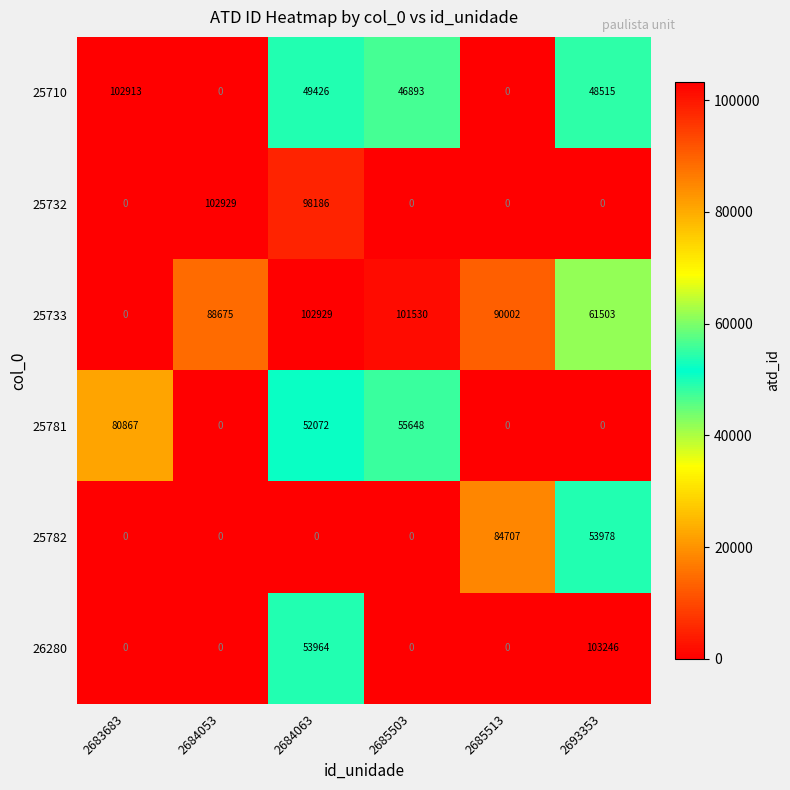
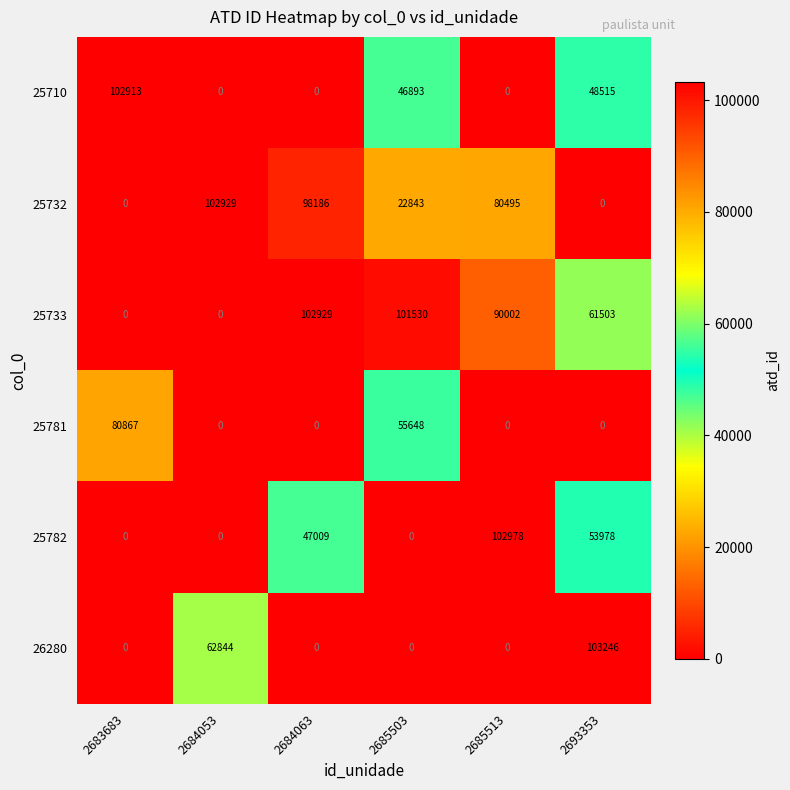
25710, 2684063: 49426 -> 0
25732, 2685503: 0 -> 22843
25732, 2685513: 0 -> 80495
25733, 2684053: 88675 -> 0
25781, 2684063: 52072 -> 0
25782, 2684063: 0 -> 47009
25782, 2685513: 84707 -> 102978
26280, 2684053: 0 -> 62844
26280, 2684063: 53964 -> 0
